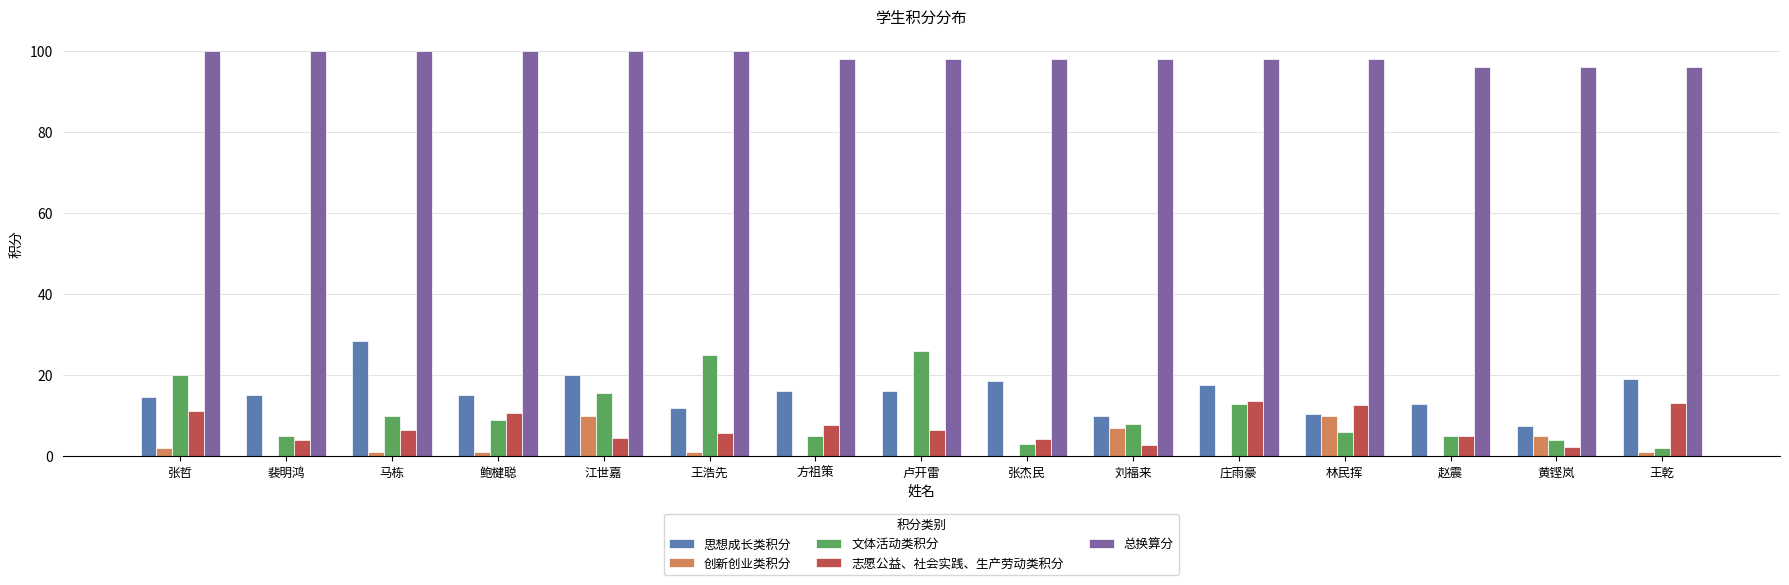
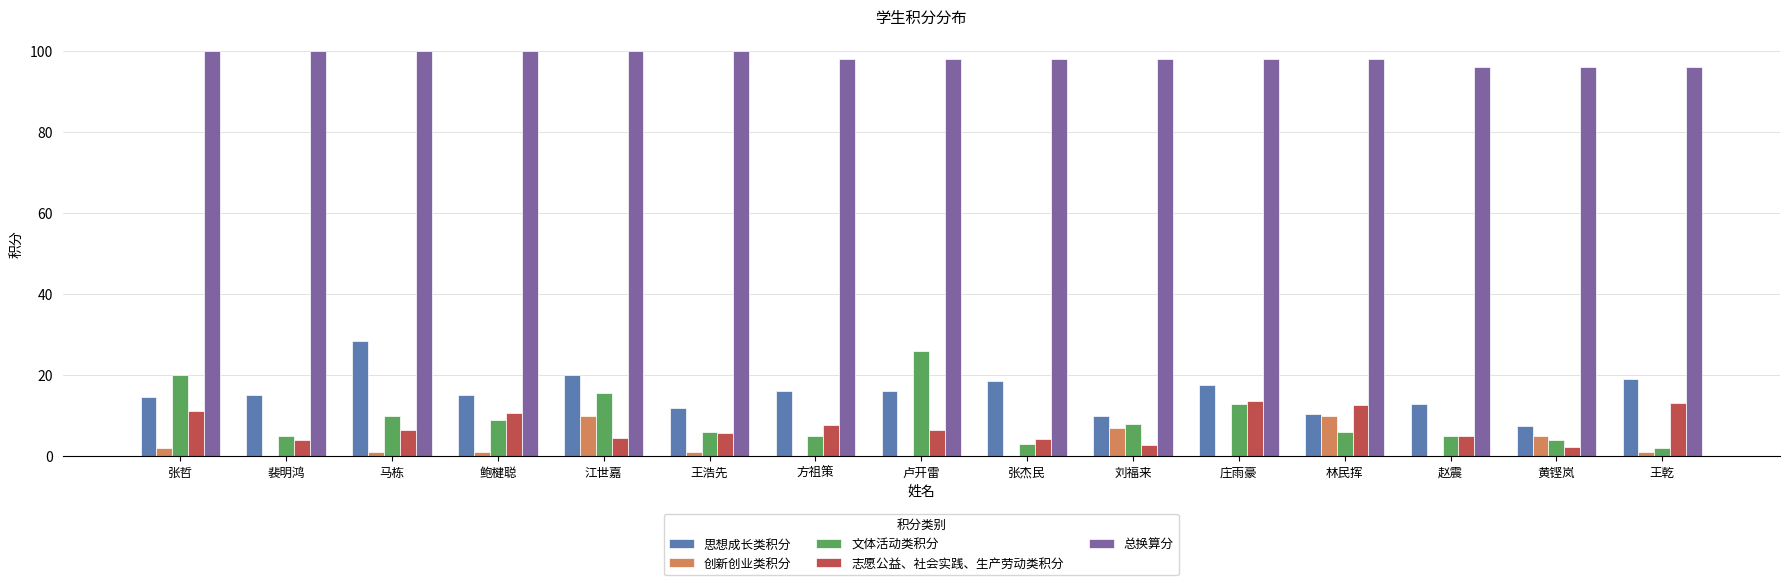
文体活动类积分, 王浩先: 25 -> 6
